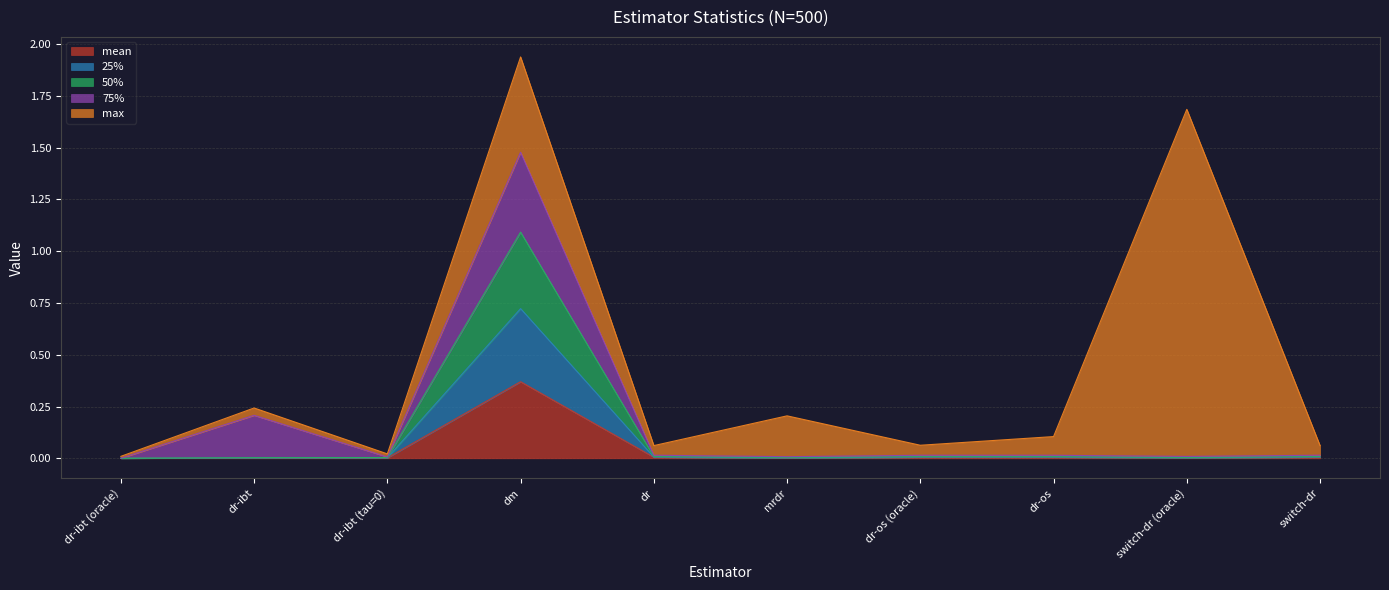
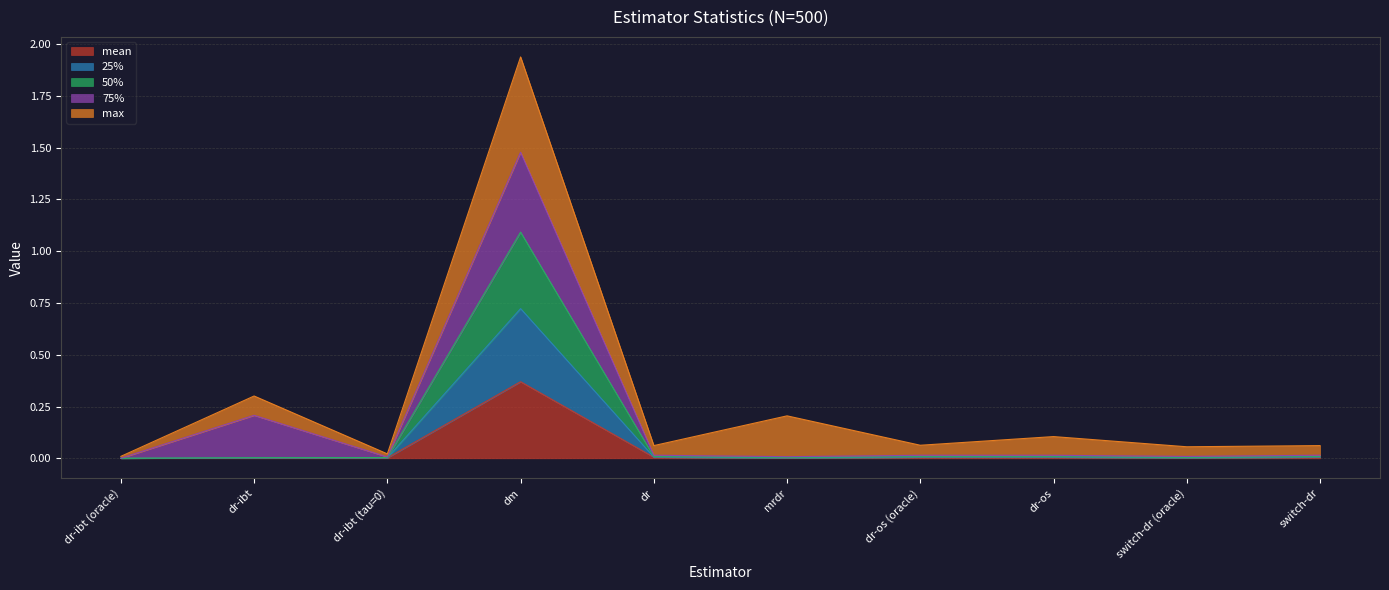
max, dr-ibt: 0.04 -> 0.09
max, switch-dr (oracle): 1.68 -> 0.05
